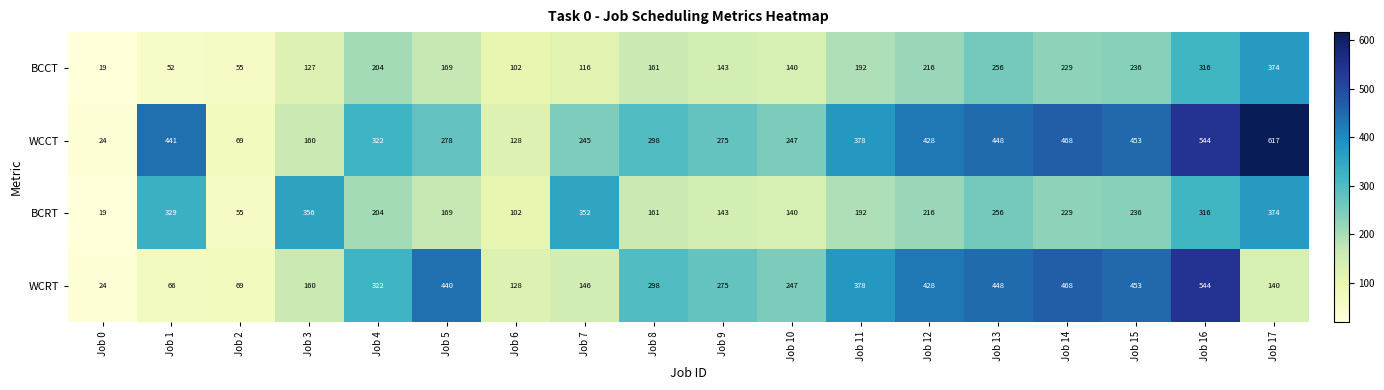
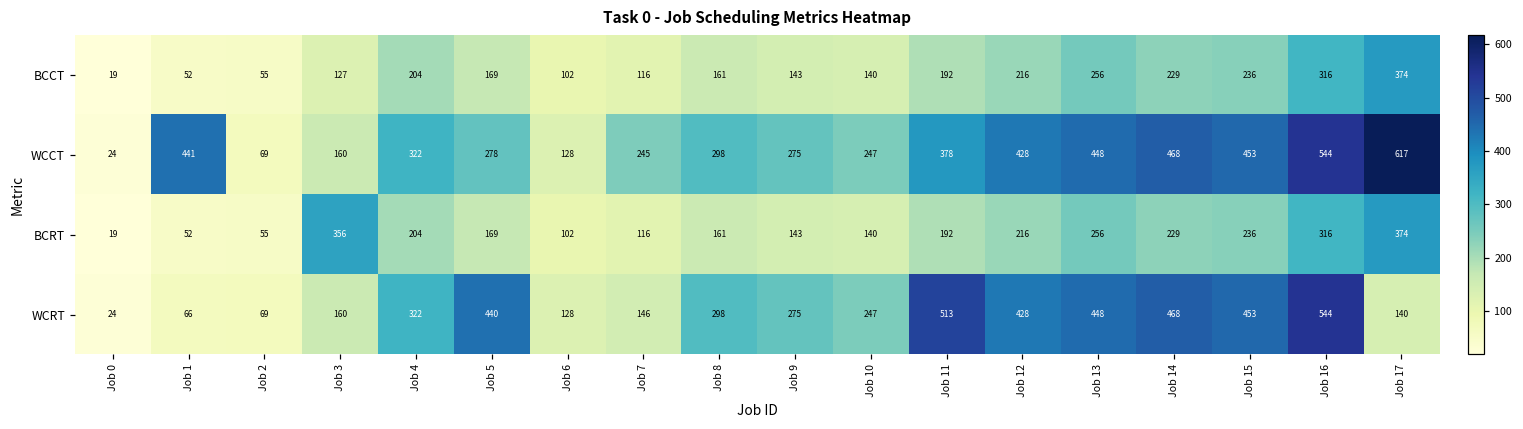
BCRT, Job 1: 329 -> 52
BCRT, Job 7: 352 -> 116
WCRT, Job 11: 378 -> 513
